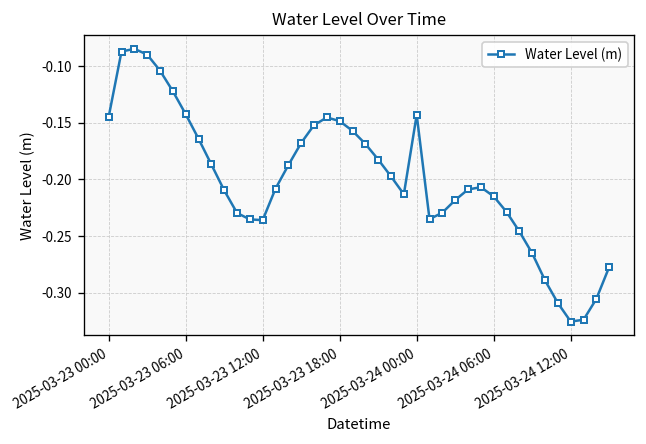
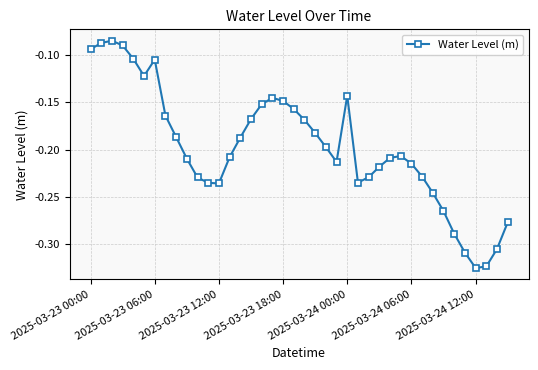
2025-03-23 00:00: -0.14 -> -0.09
2025-03-23 06:00: -0.14 -> -0.10
